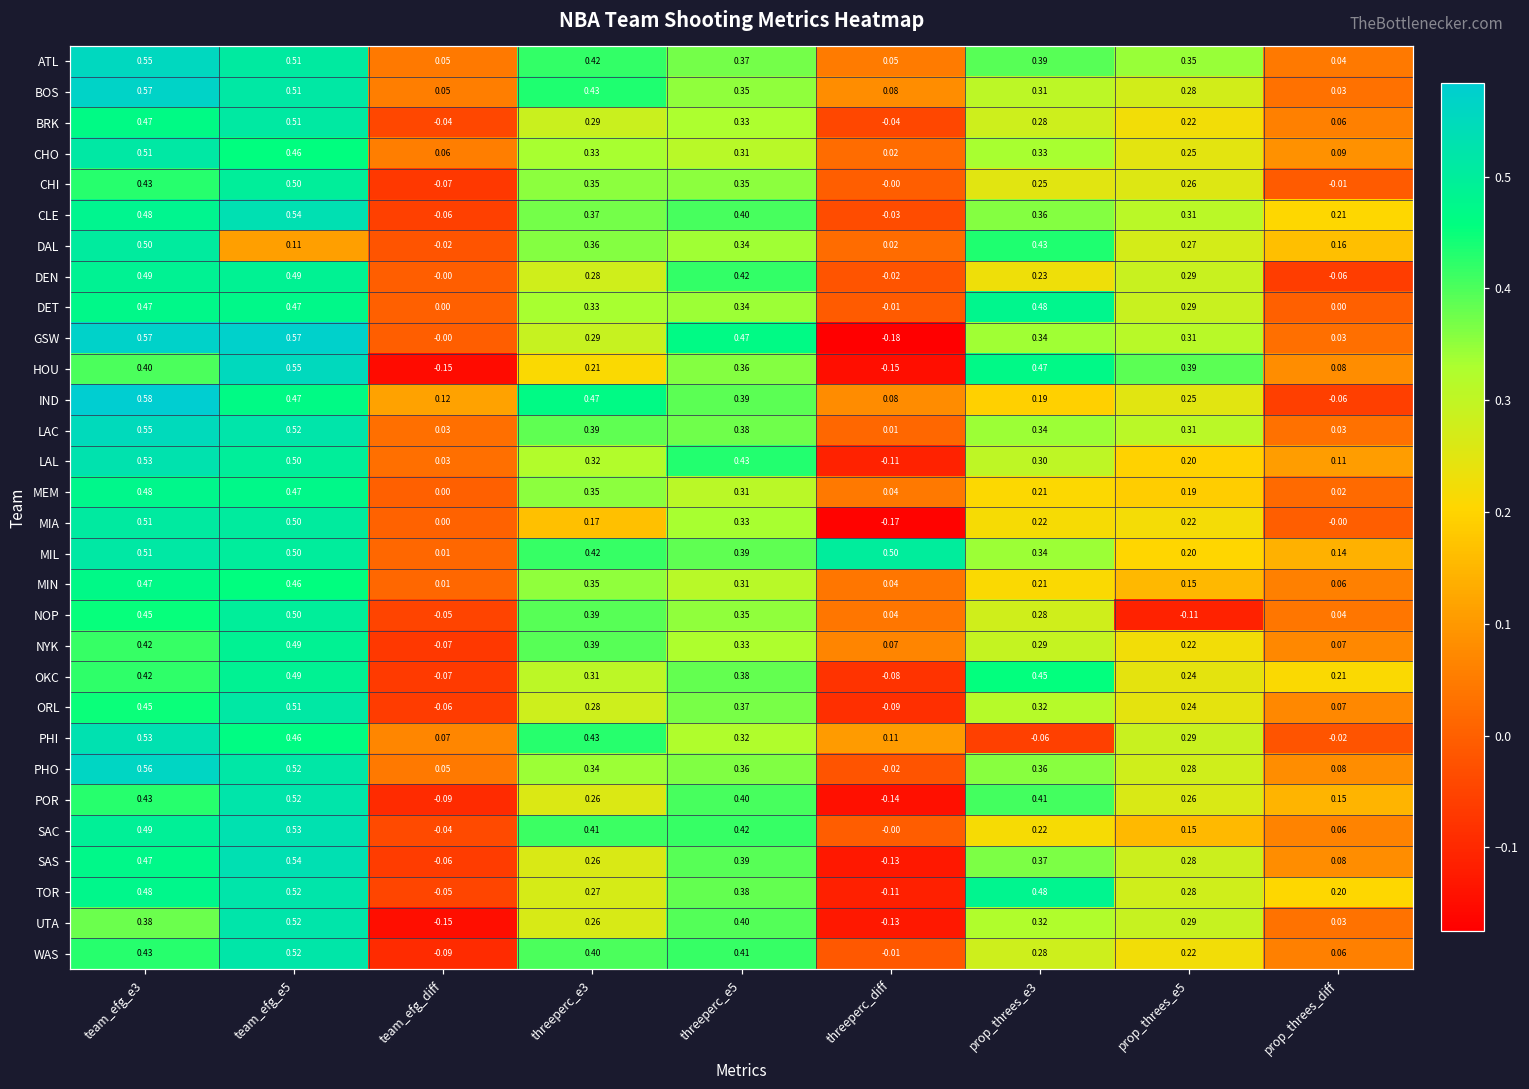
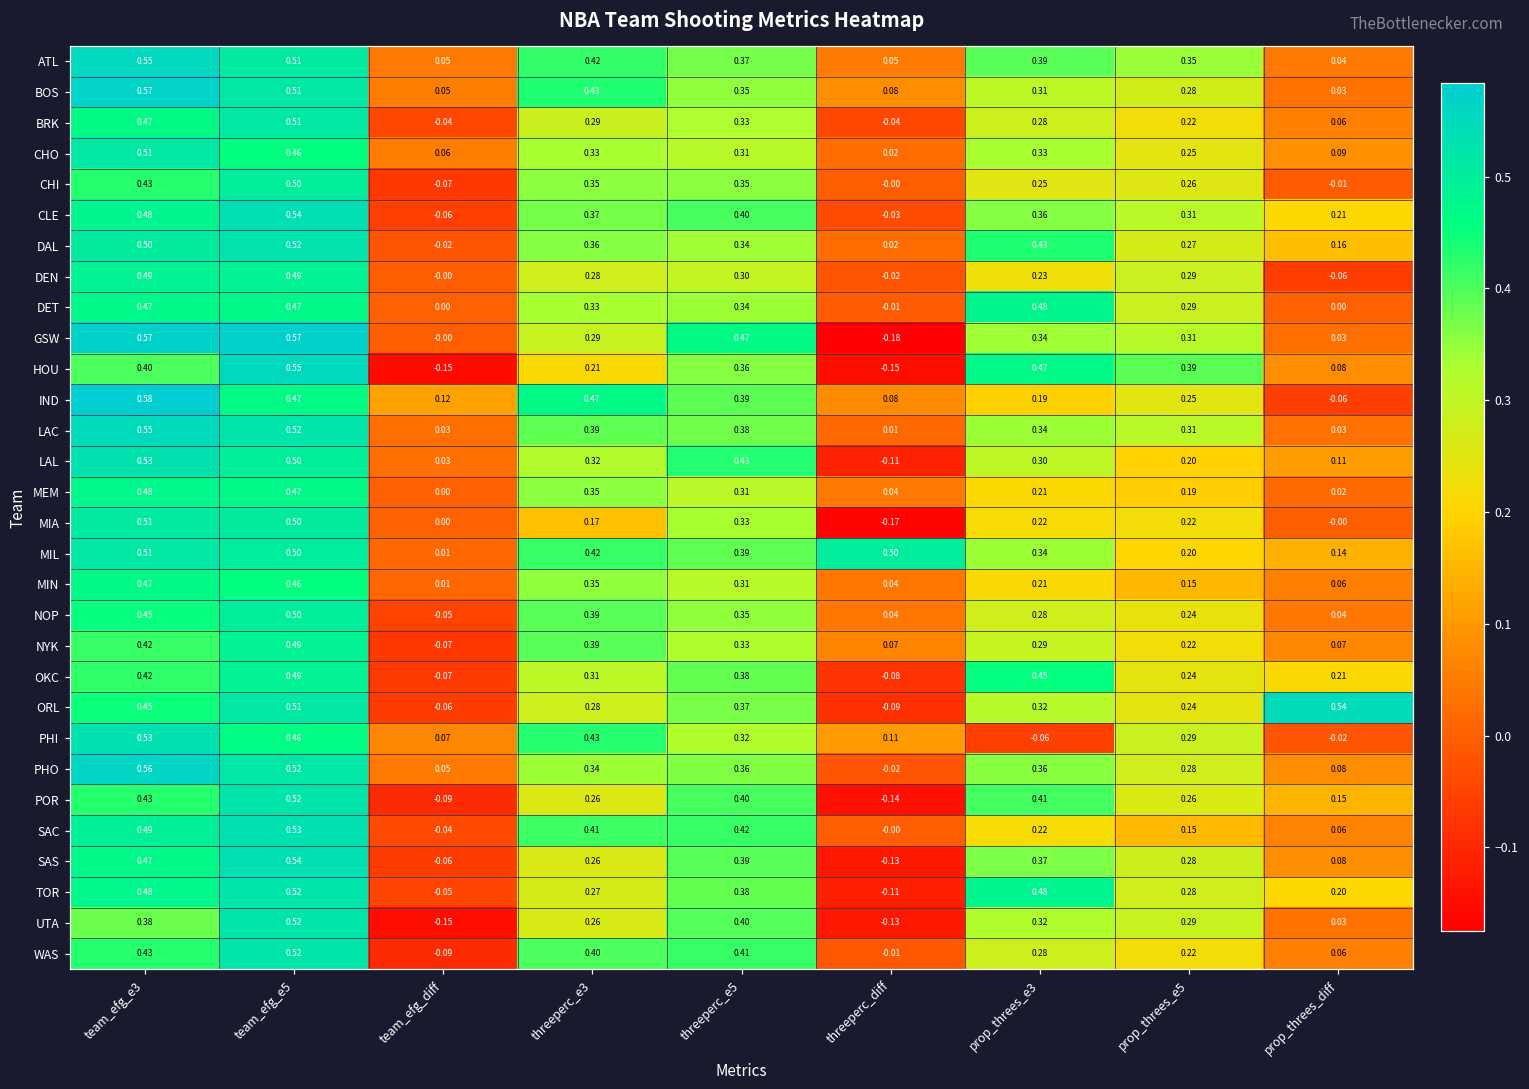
DAL, team_efg_e5: 0.11 -> 0.52
DEN, threeperc_e5: 0.42 -> 0.30
NOP, prop_threes_e5: -0.11 -> 0.24
ORL, prop_threes_diff: 0.07 -> 0.54
